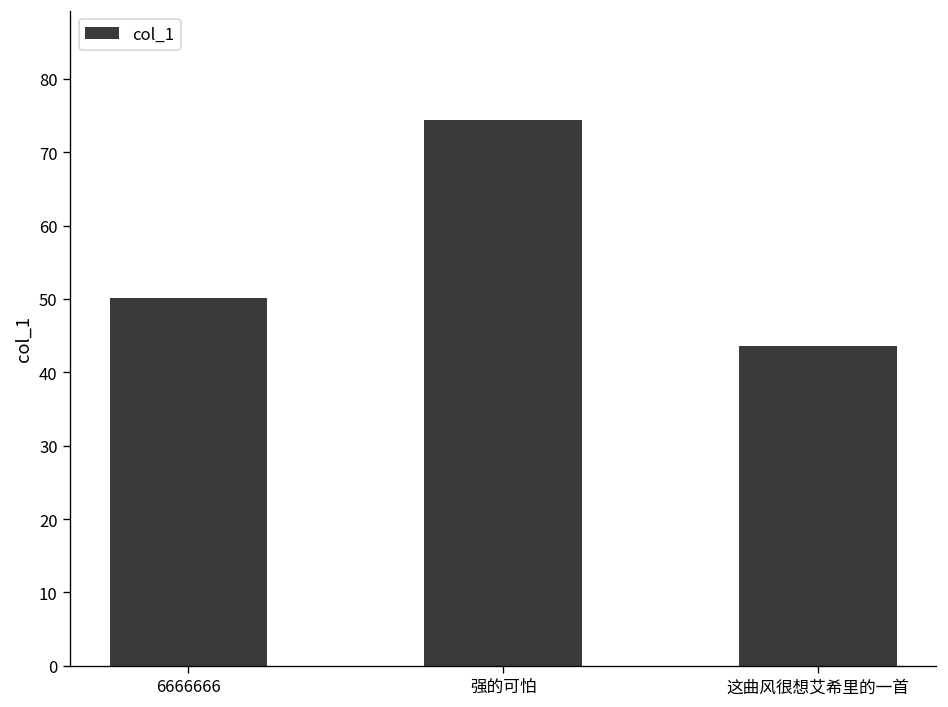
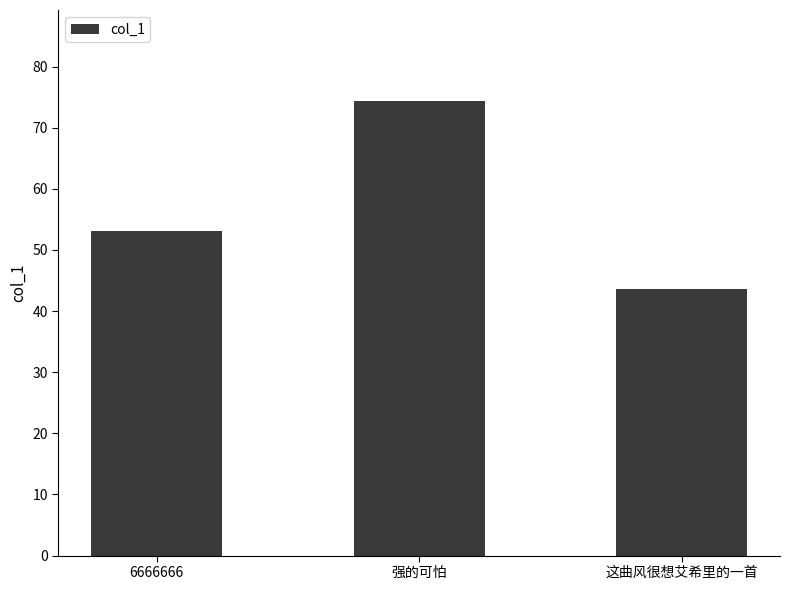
6666666: 50 -> 53
